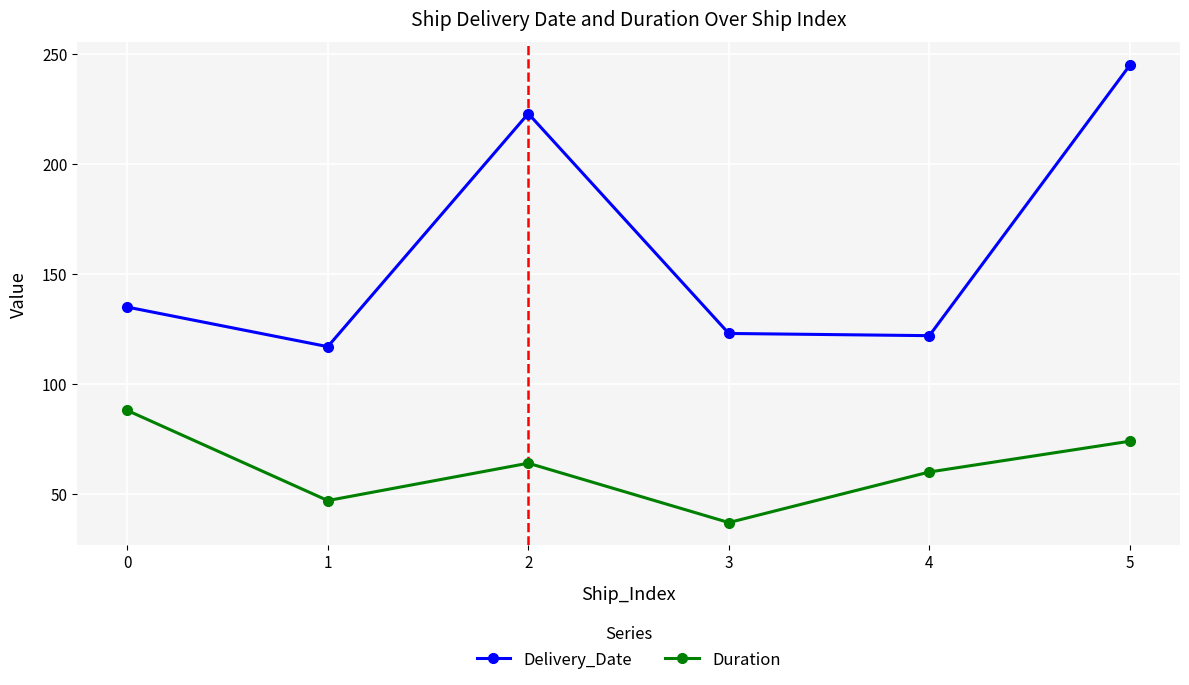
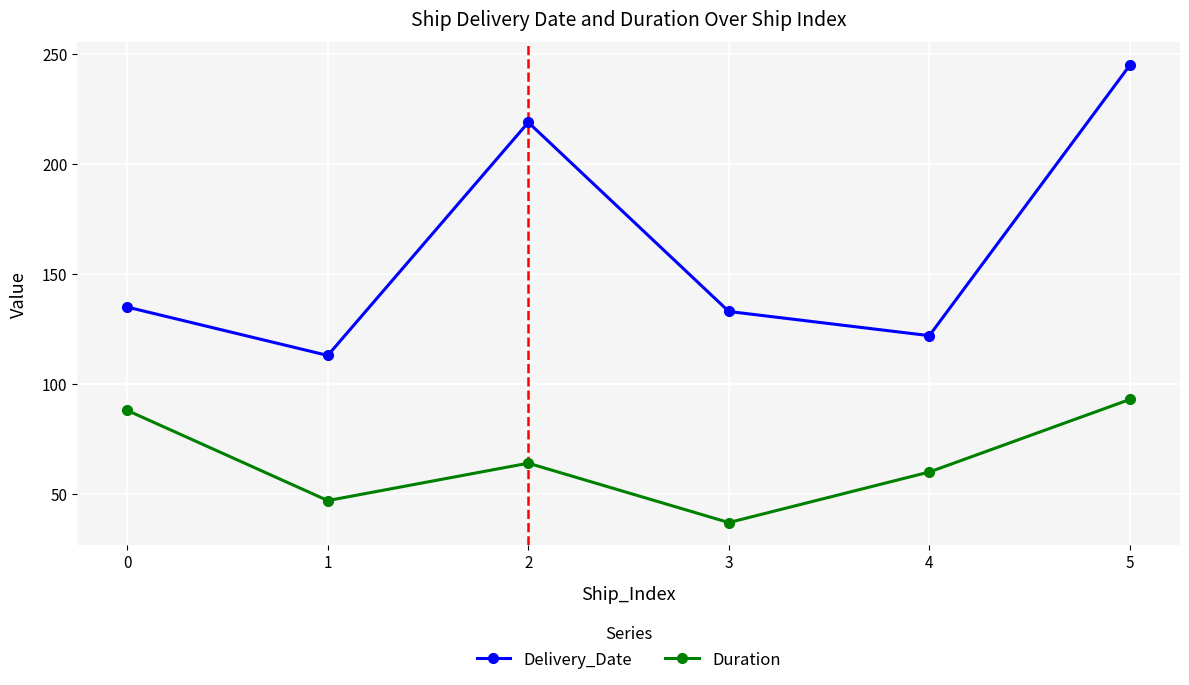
Delivery_Date, 1: 117 -> 113
Delivery_Date, 2: 223 -> 219
Delivery_Date, 3: 123 -> 133
Duration, 5: 74 -> 93
